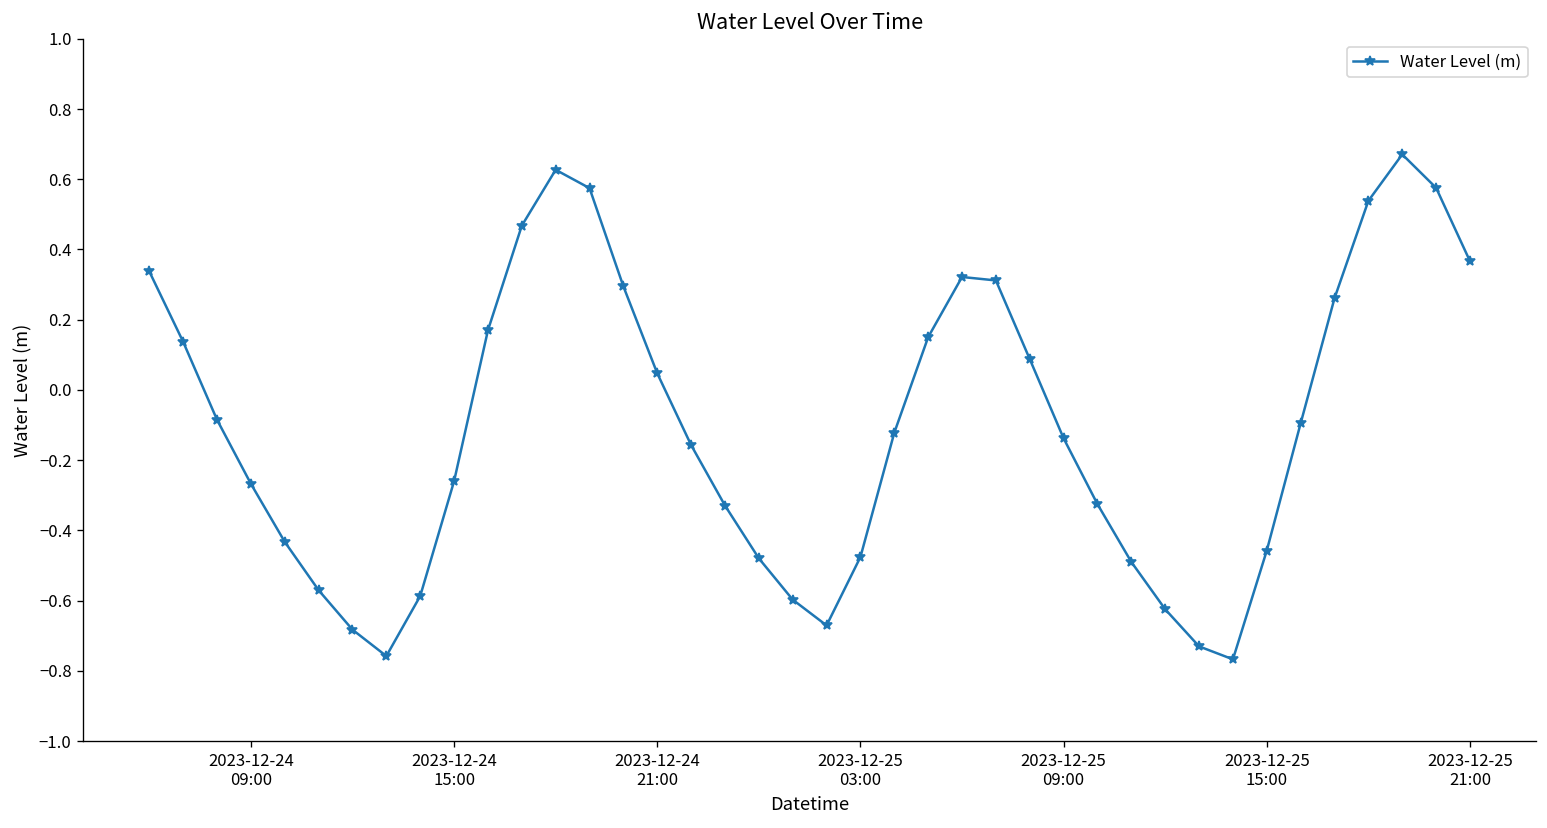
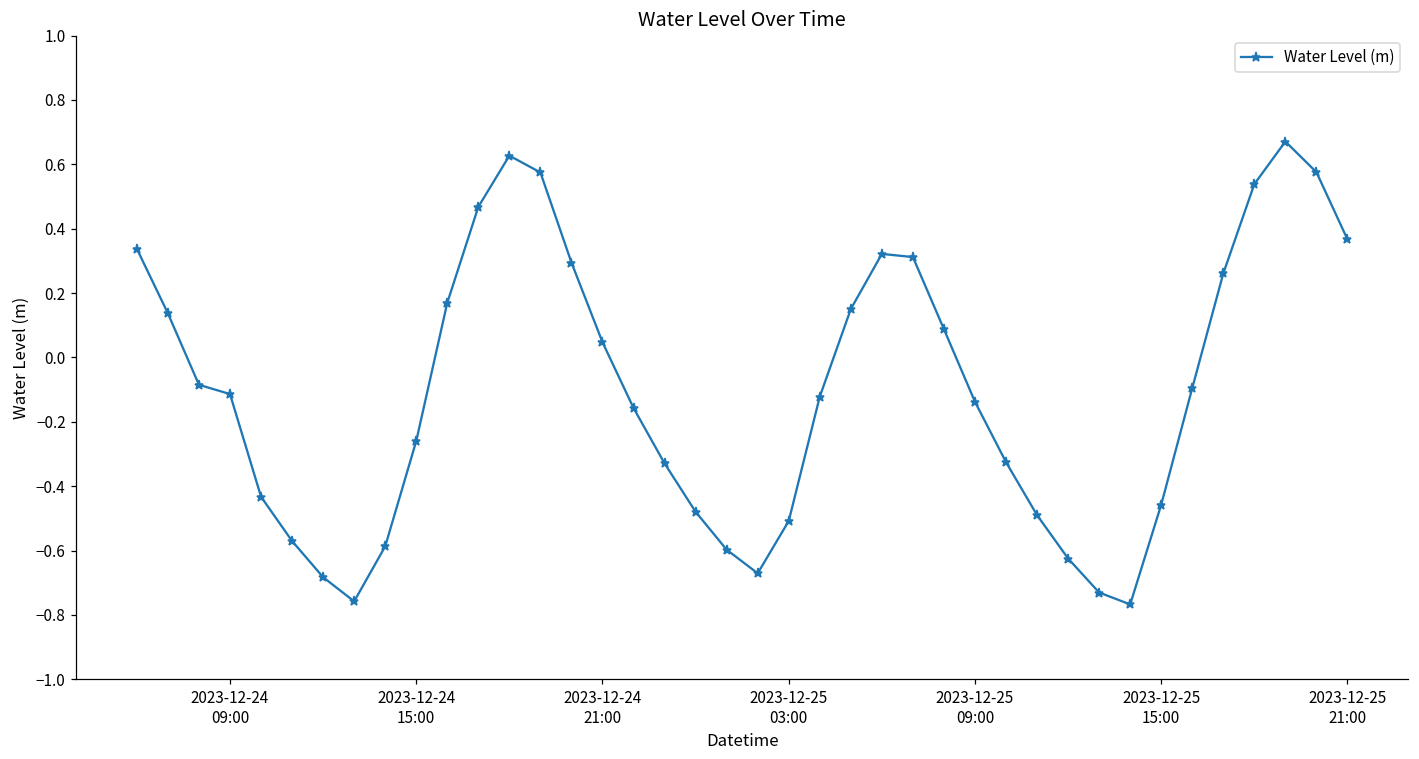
2023-12-24 09:00: -0.27 -> -0.11
2023-12-25 03:00: -0.48 -> -0.51
